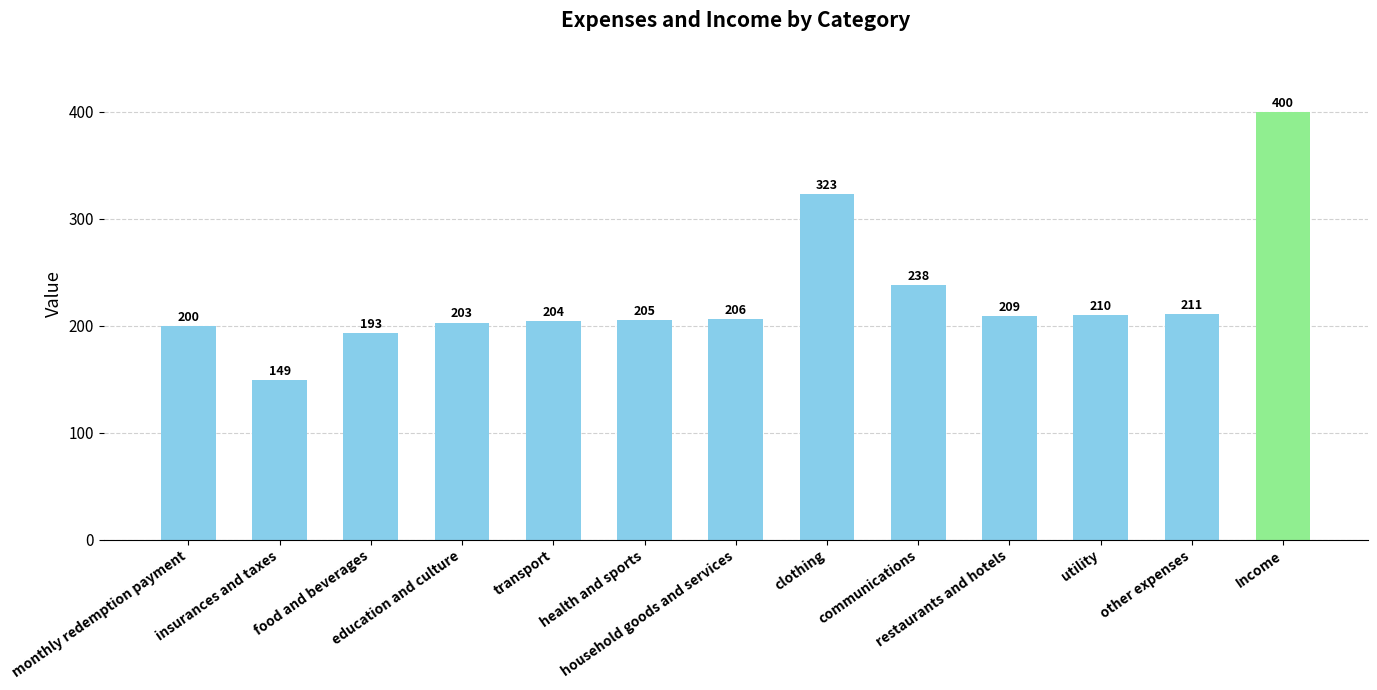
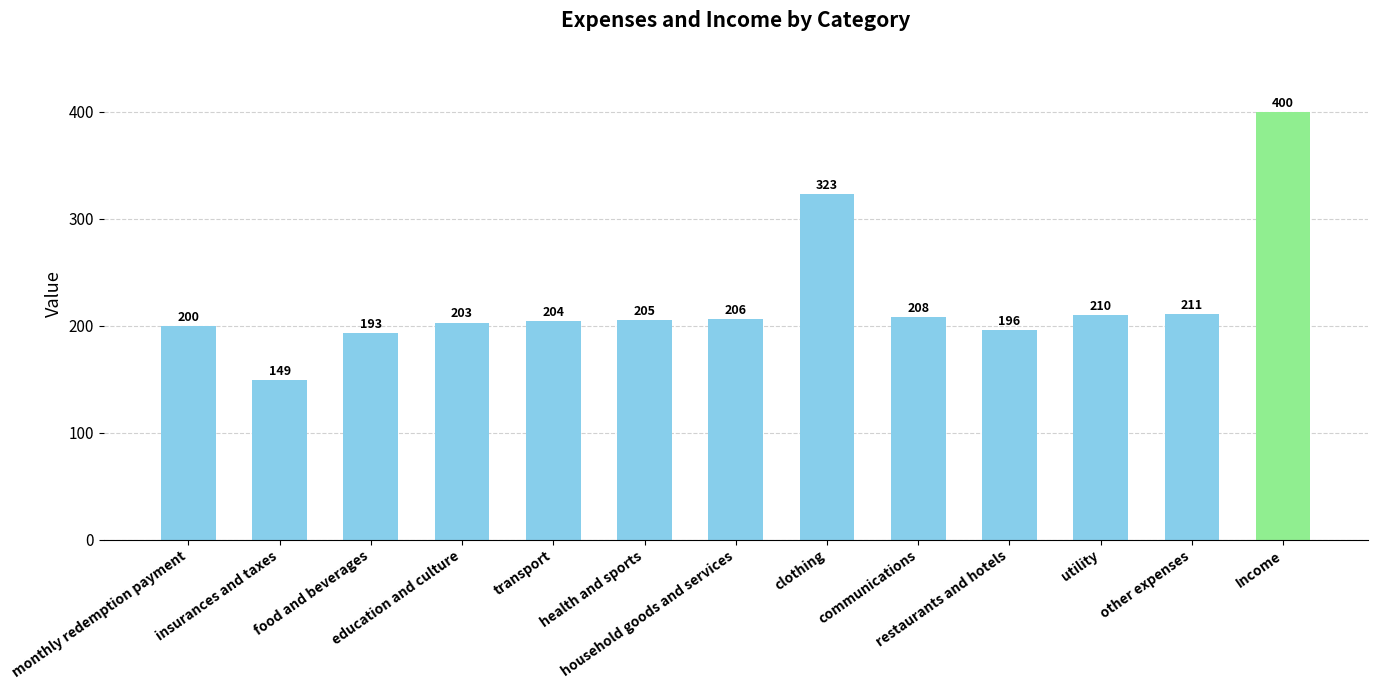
communications: 238 -> 208
restaurants and hotels: 209 -> 196
